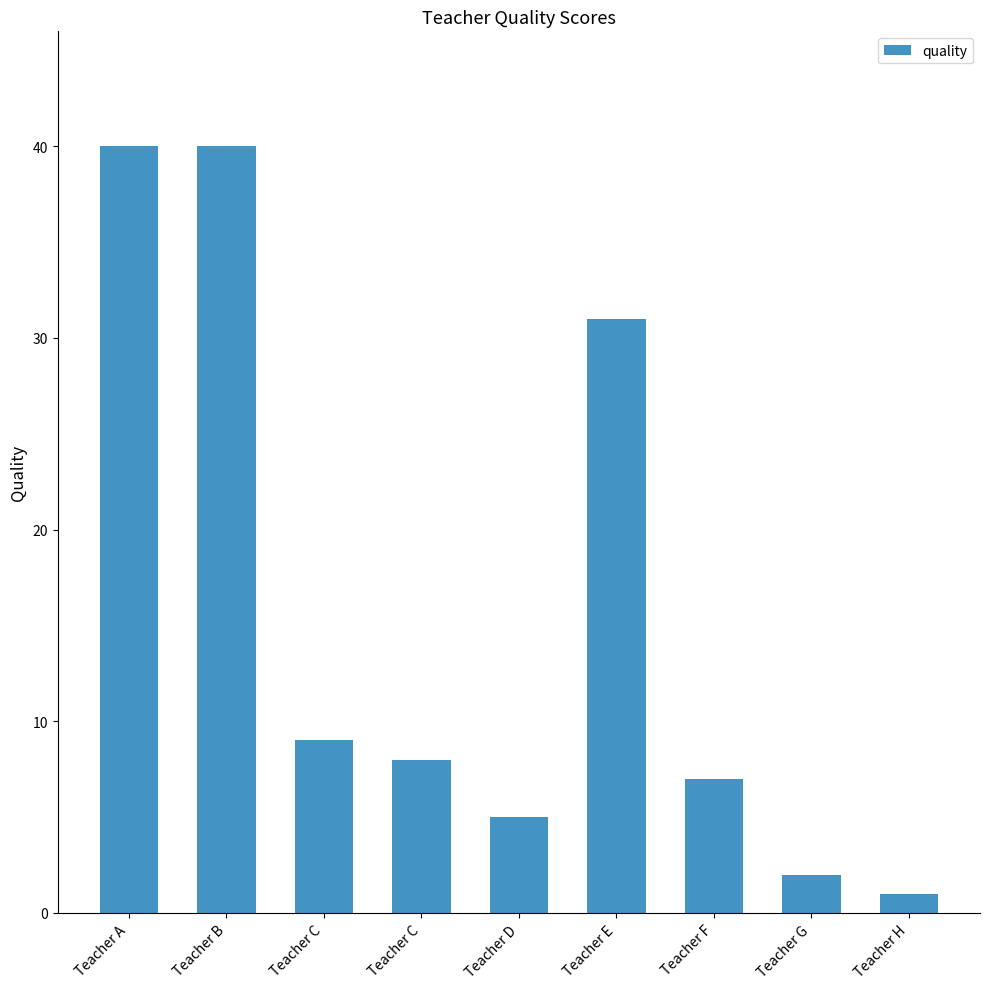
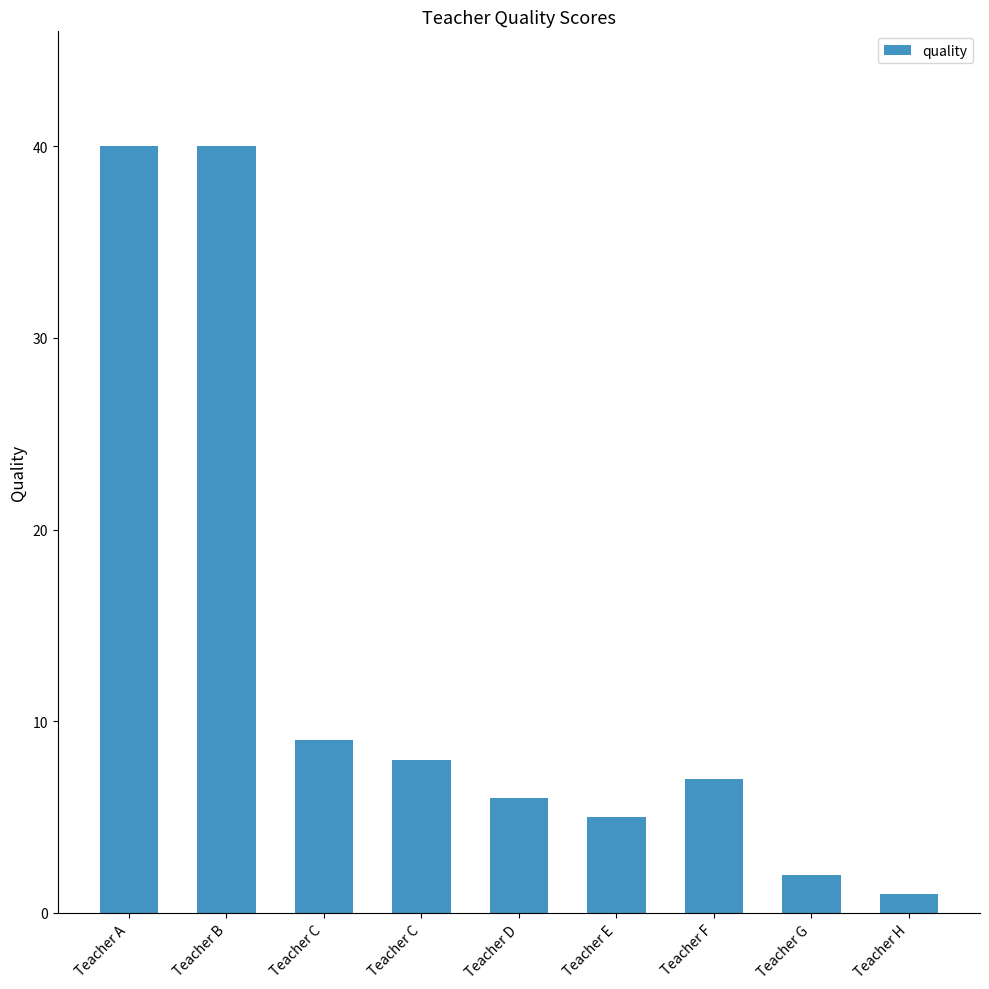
Teacher D: 5 -> 6
Teacher E: 31 -> 5
